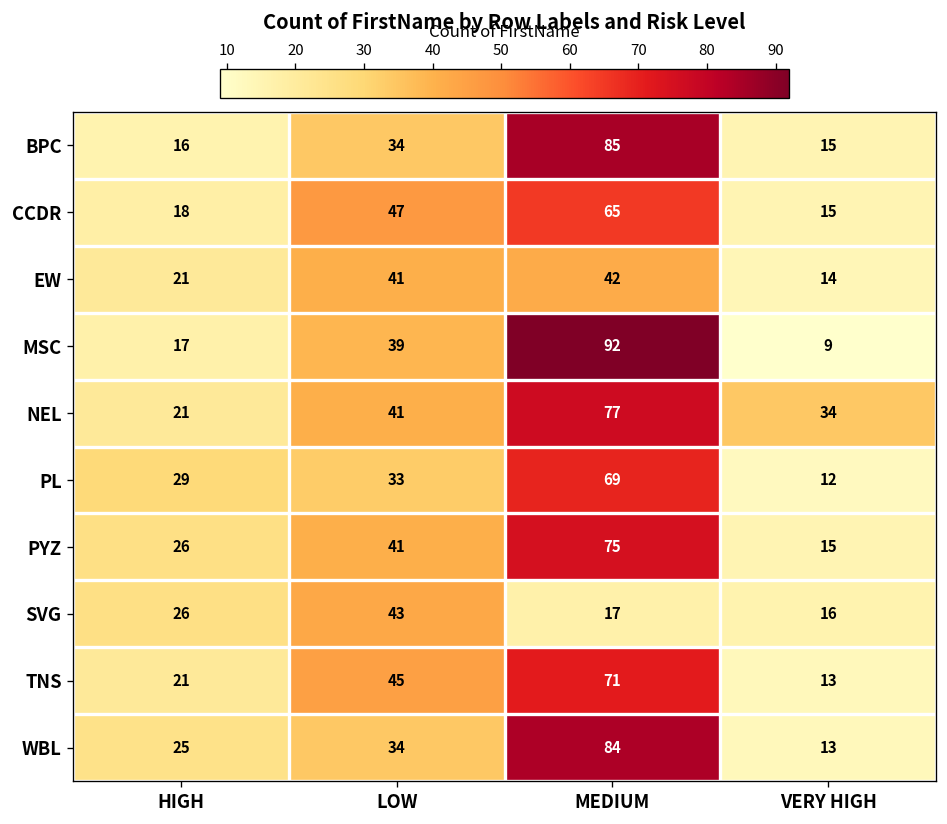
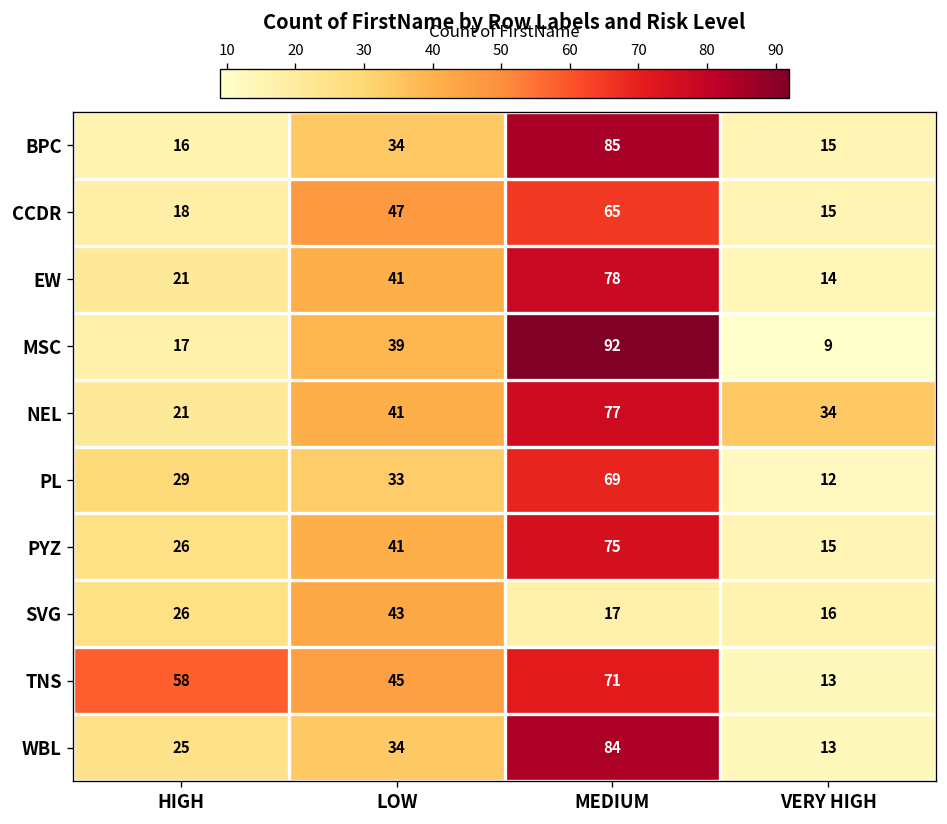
EW, MEDIUM: 42 -> 78
TNS, HIGH: 21 -> 58
